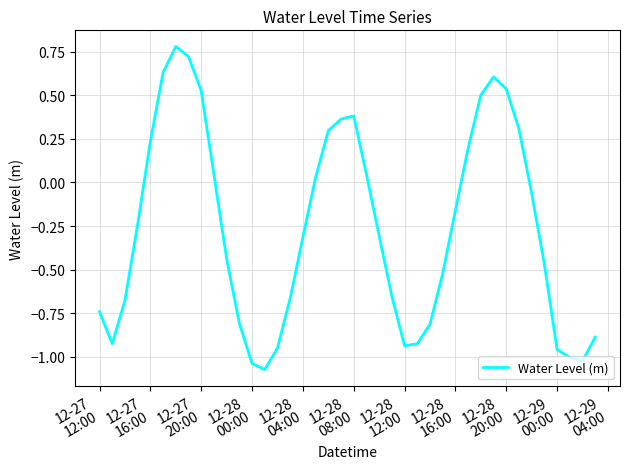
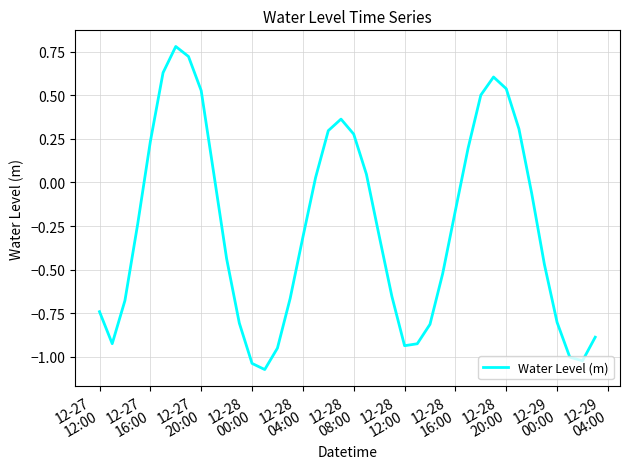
12-28 08:00: 0.38 -> 0.28
12-29 00:00: -0.96 -> -0.80
